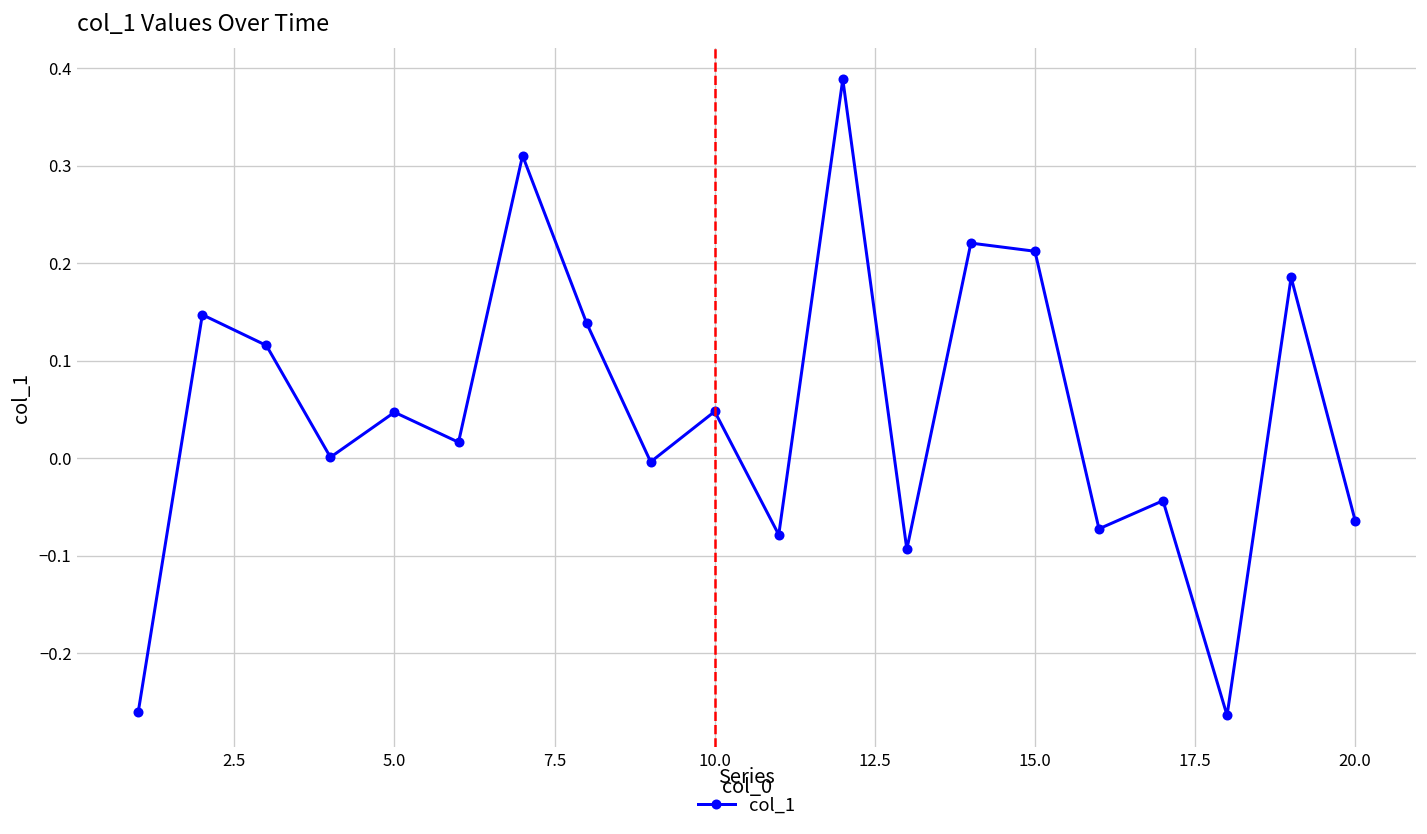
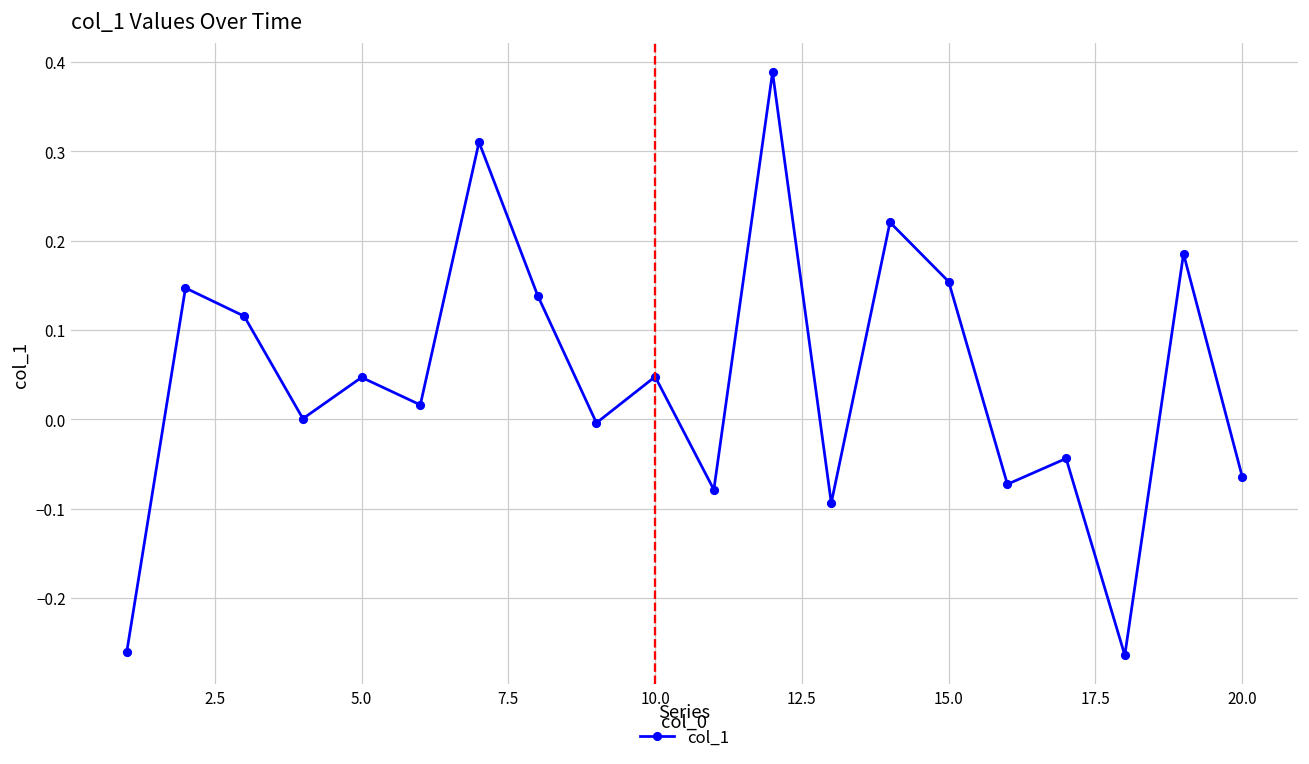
15.0: 0.21 -> 0.15
